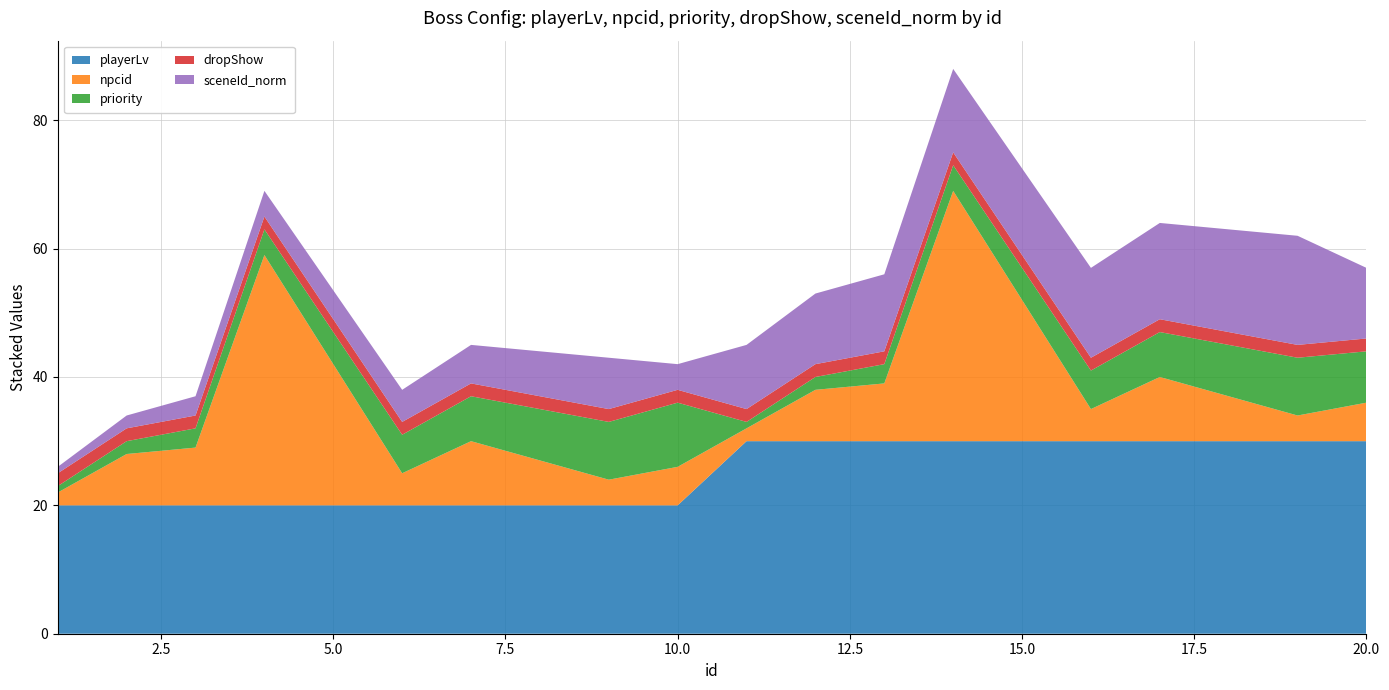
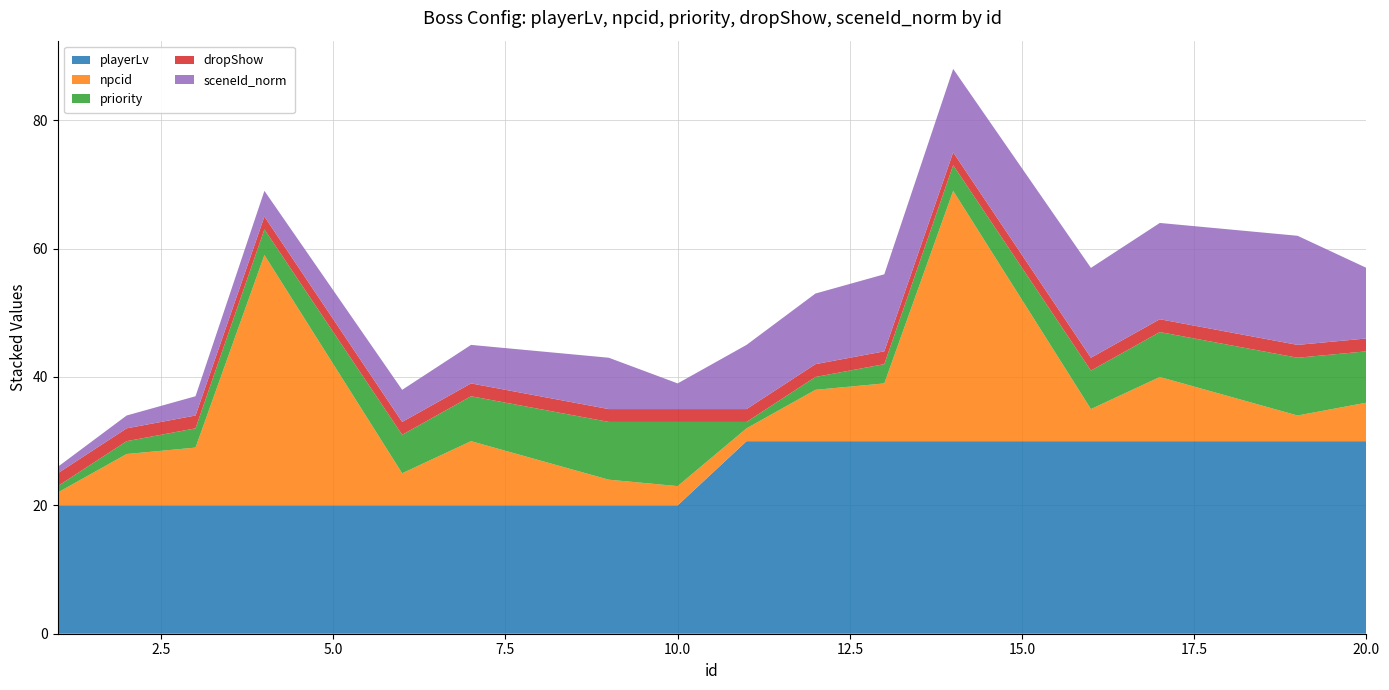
npcid, 10.0: 6 -> 3
